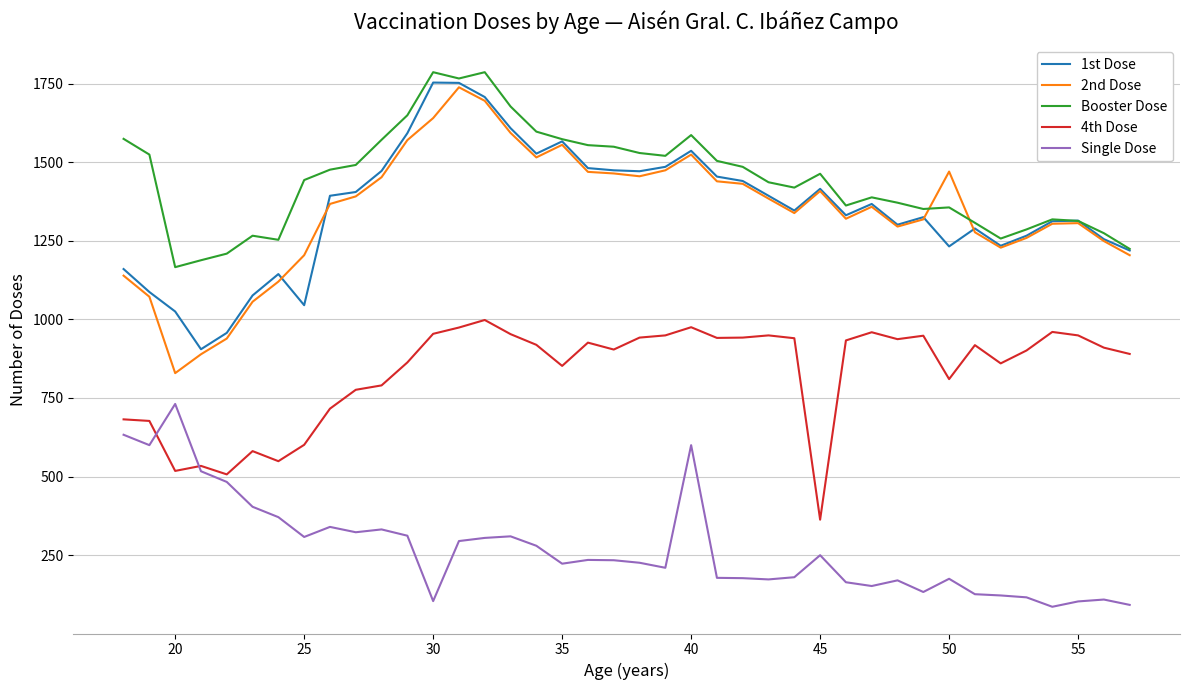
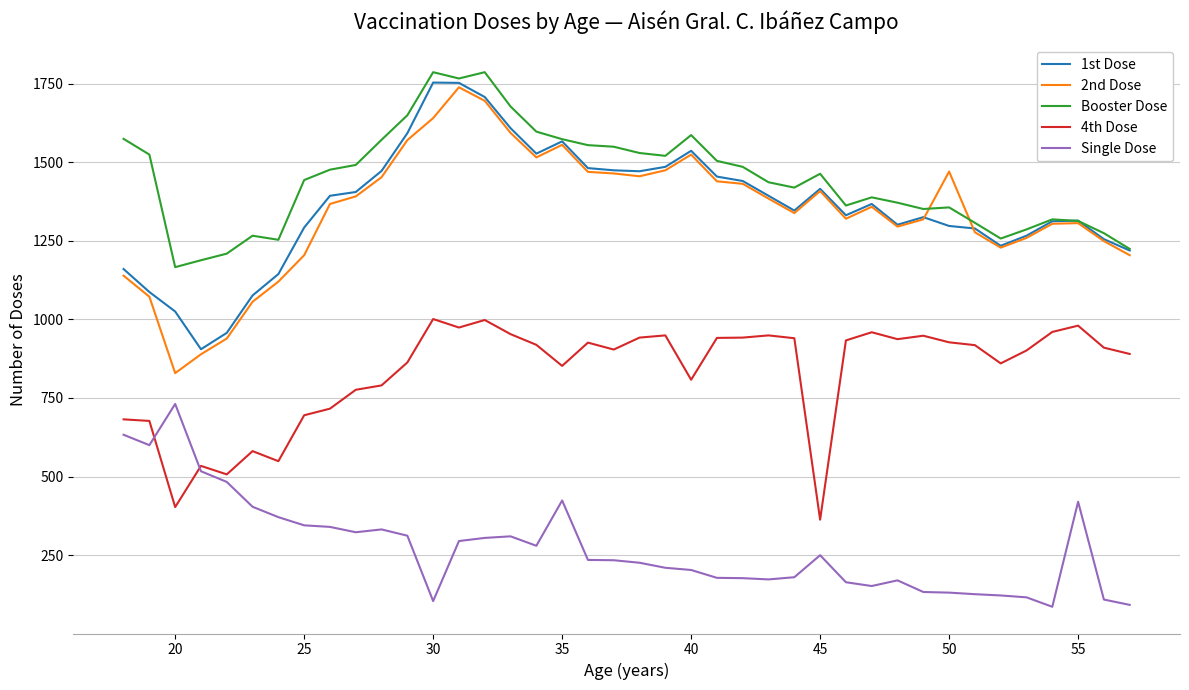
4th Dose, 20: 520 -> 400
1st Dose, 25: 1050 -> 1290
4th Dose, 25: 600 -> 700
Single Dose, 25: 310 -> 350
4th Dose, 30: 950 -> 1000
Single Dose, 35: 220 -> 420
4th Dose, 40: 980 -> 810
Single Dose, 40: 600 -> 200
1st Dose, 50: 1230 -> 1300
4th Dose, 50: 810 -> 930
Single Dose, 50: 180 -> 130
4th Dose, 55: 950 -> 980
Single Dose, 55: 100 -> 420
